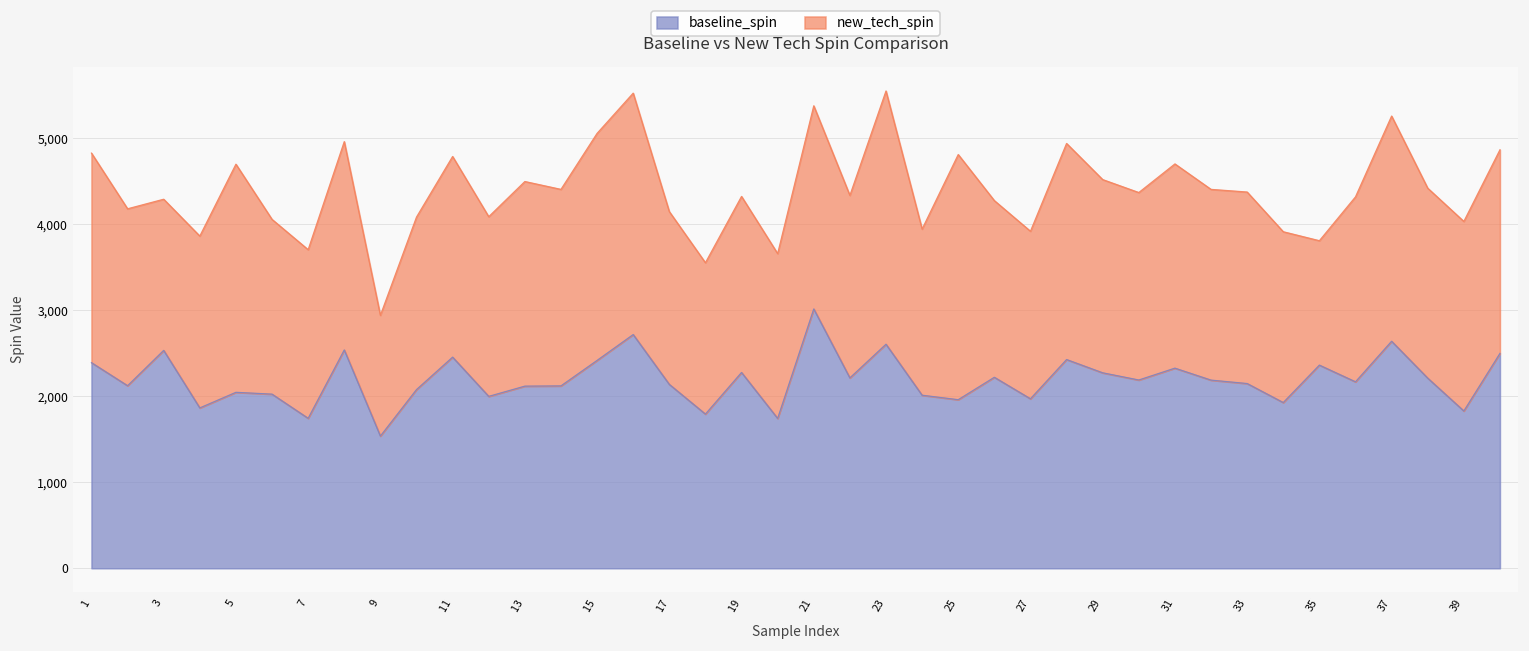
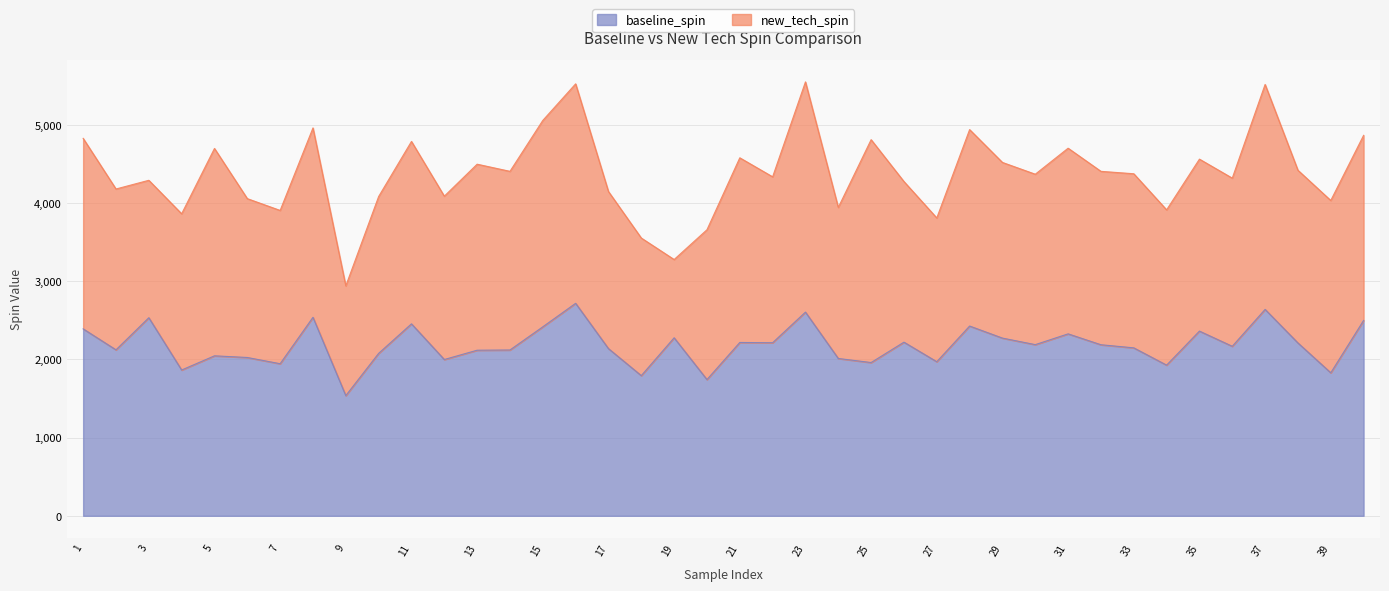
baseline_spin, 7: 1,700 -> 1,900
new_tech_spin, 19: 2,000 -> 1,000
baseline_spin, 21: 3,000 -> 2,200
new_tech_spin, 27: 1,900 -> 1,800
new_tech_spin, 35: 1,400 -> 2,200
new_tech_spin, 37: 2,600 -> 2,900
